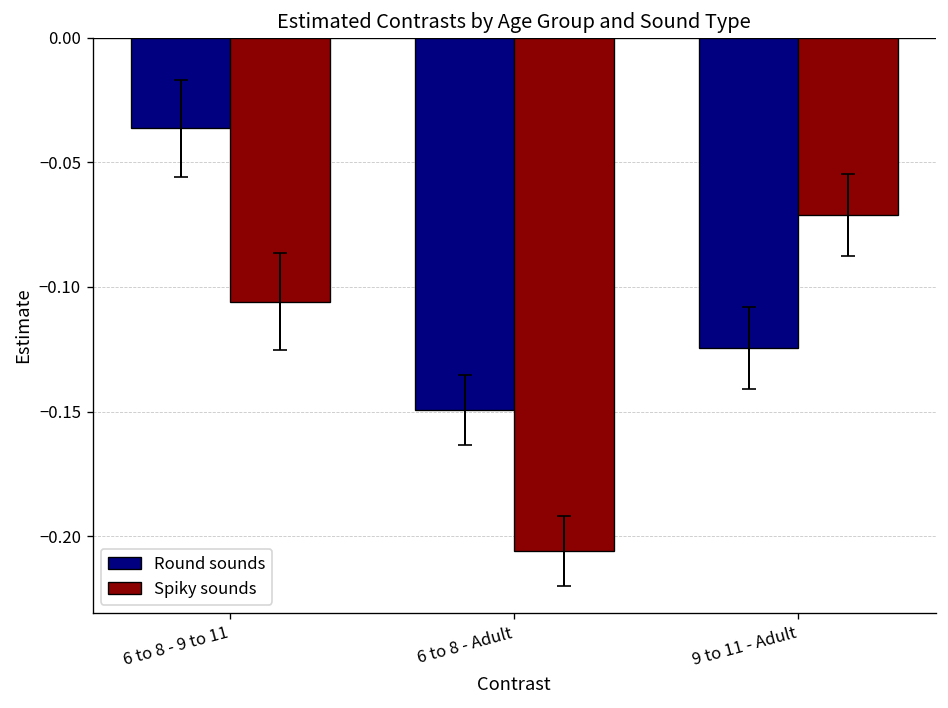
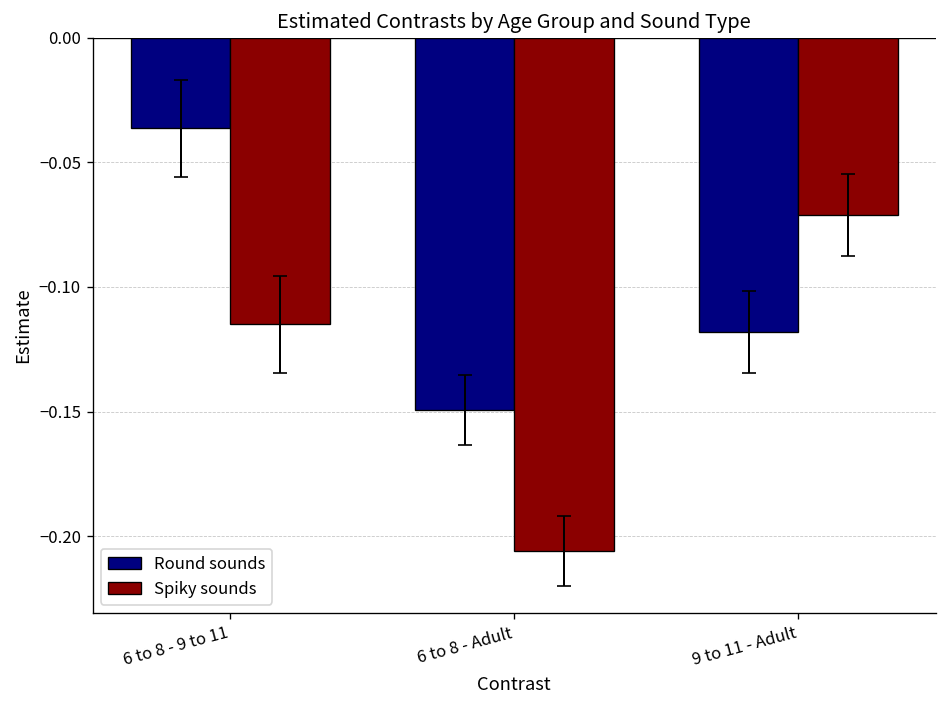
Spiky sounds, 6 to 8 - 9 to 11: -0.106 -> -0.115
Round sounds, 9 to 11 - Adult: -0.125 -> -0.118
